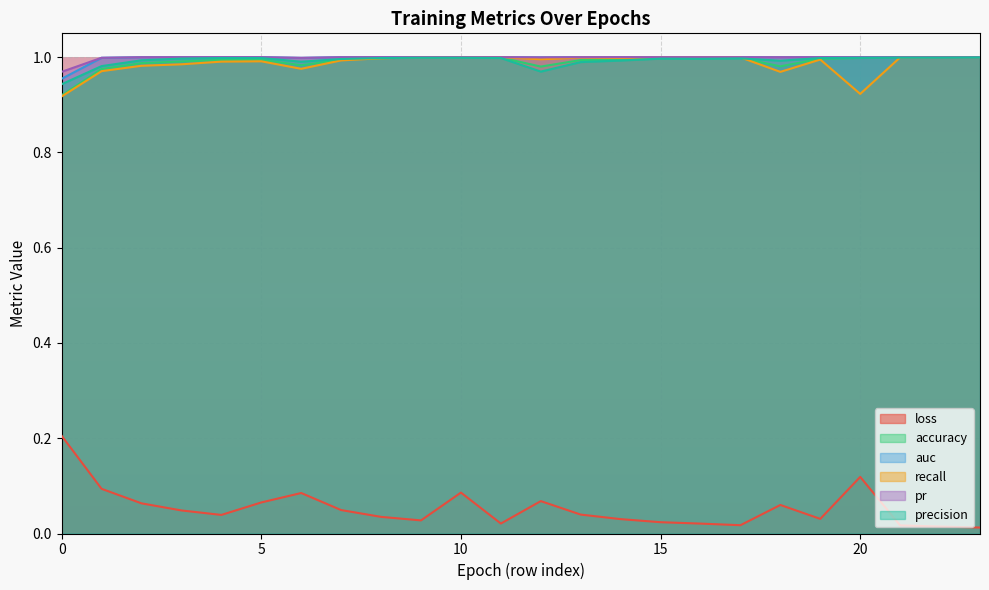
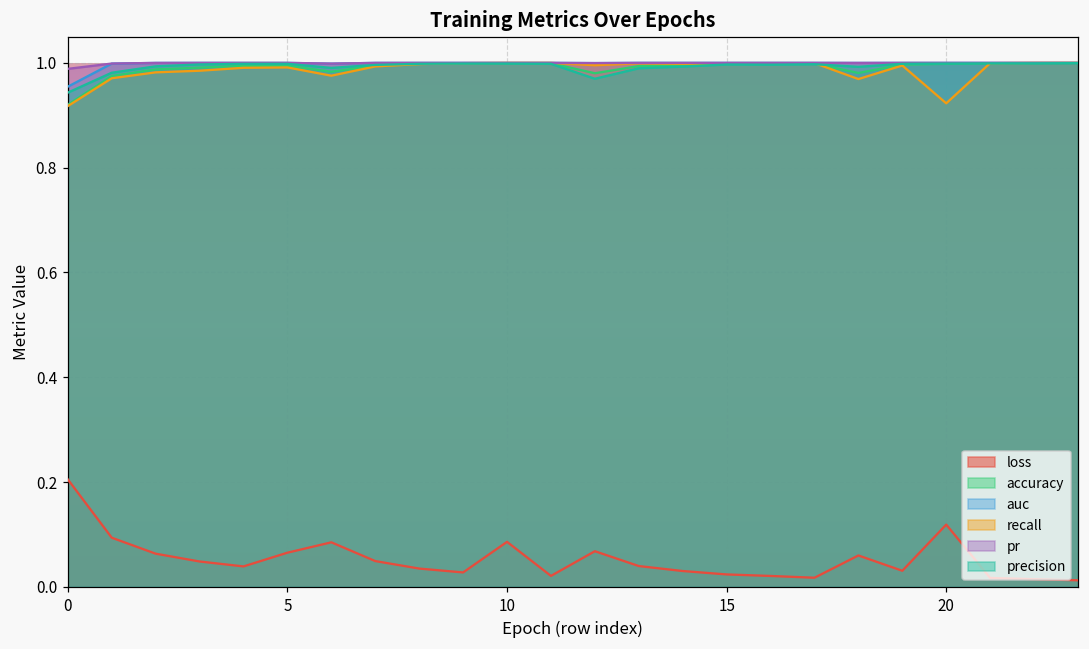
pr, 0: 0.97 -> 0.99
